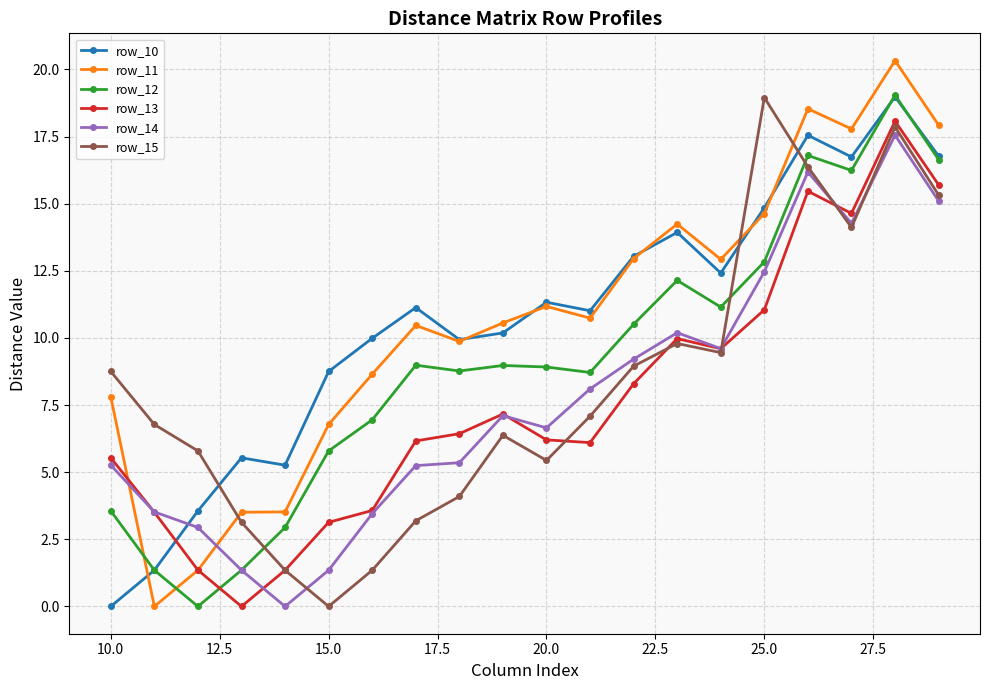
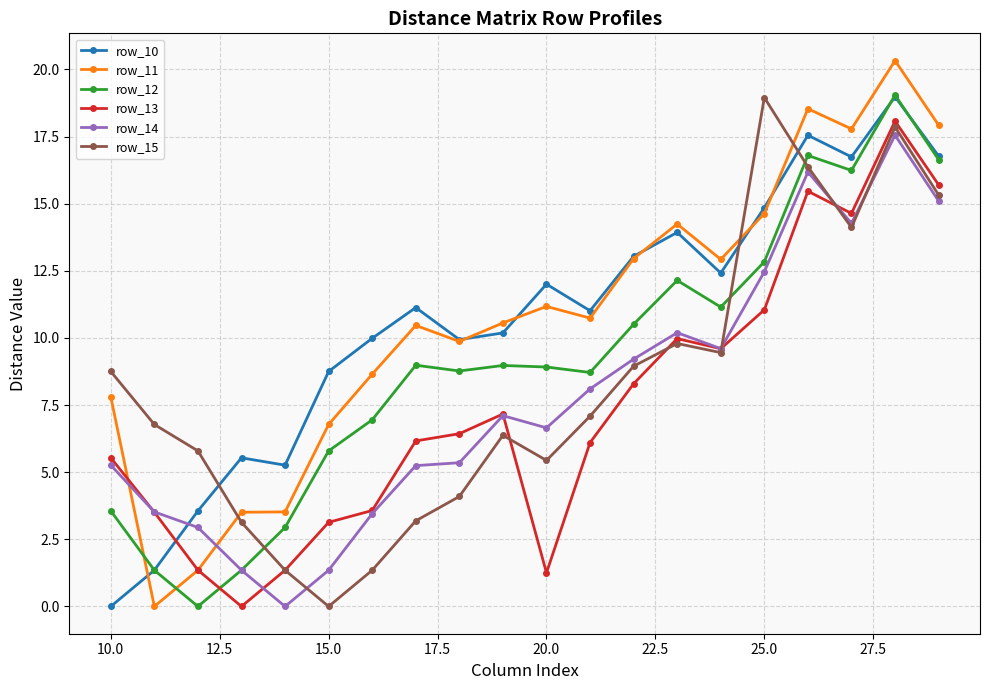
row_10, 20.0: 11.3 -> 12.0
row_13, 20.0: 6.2 -> 1.3
